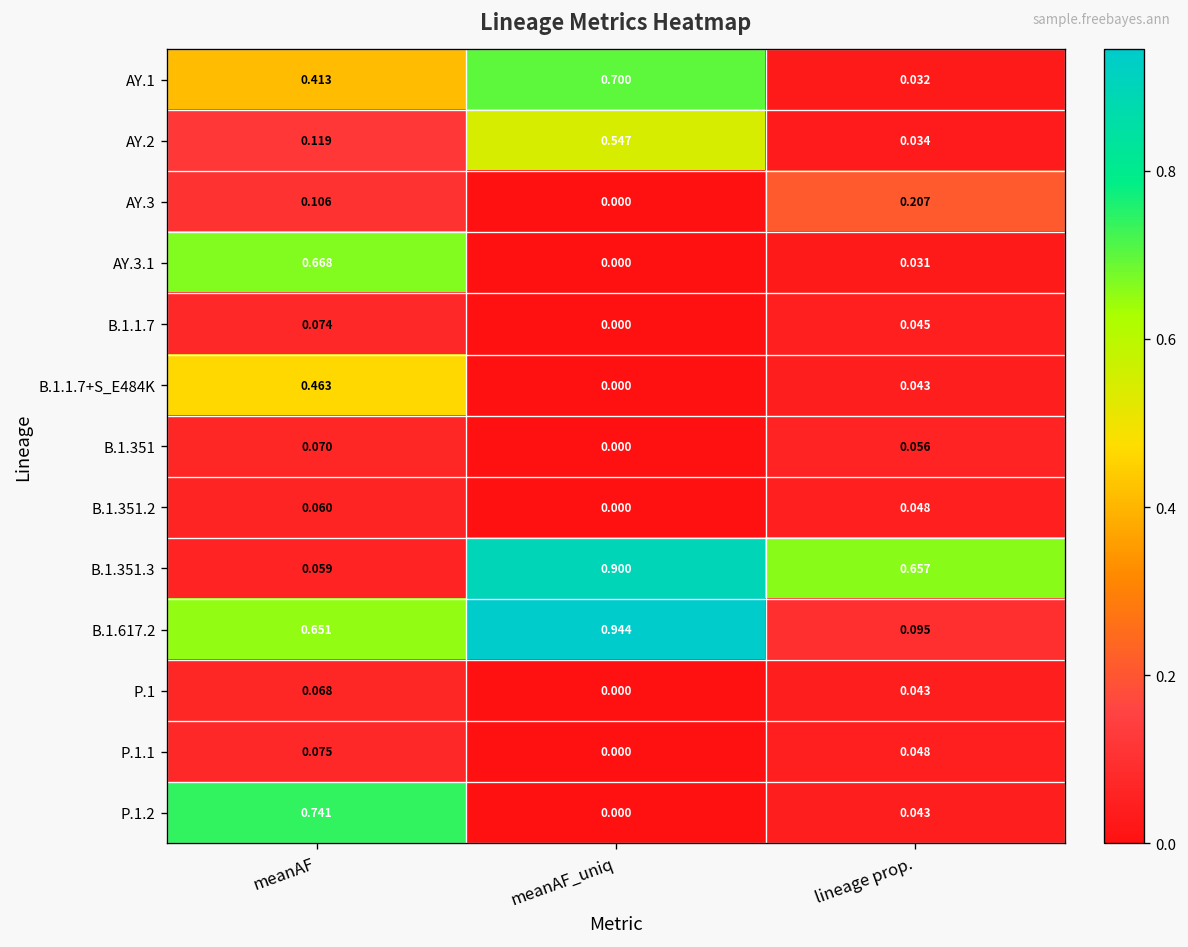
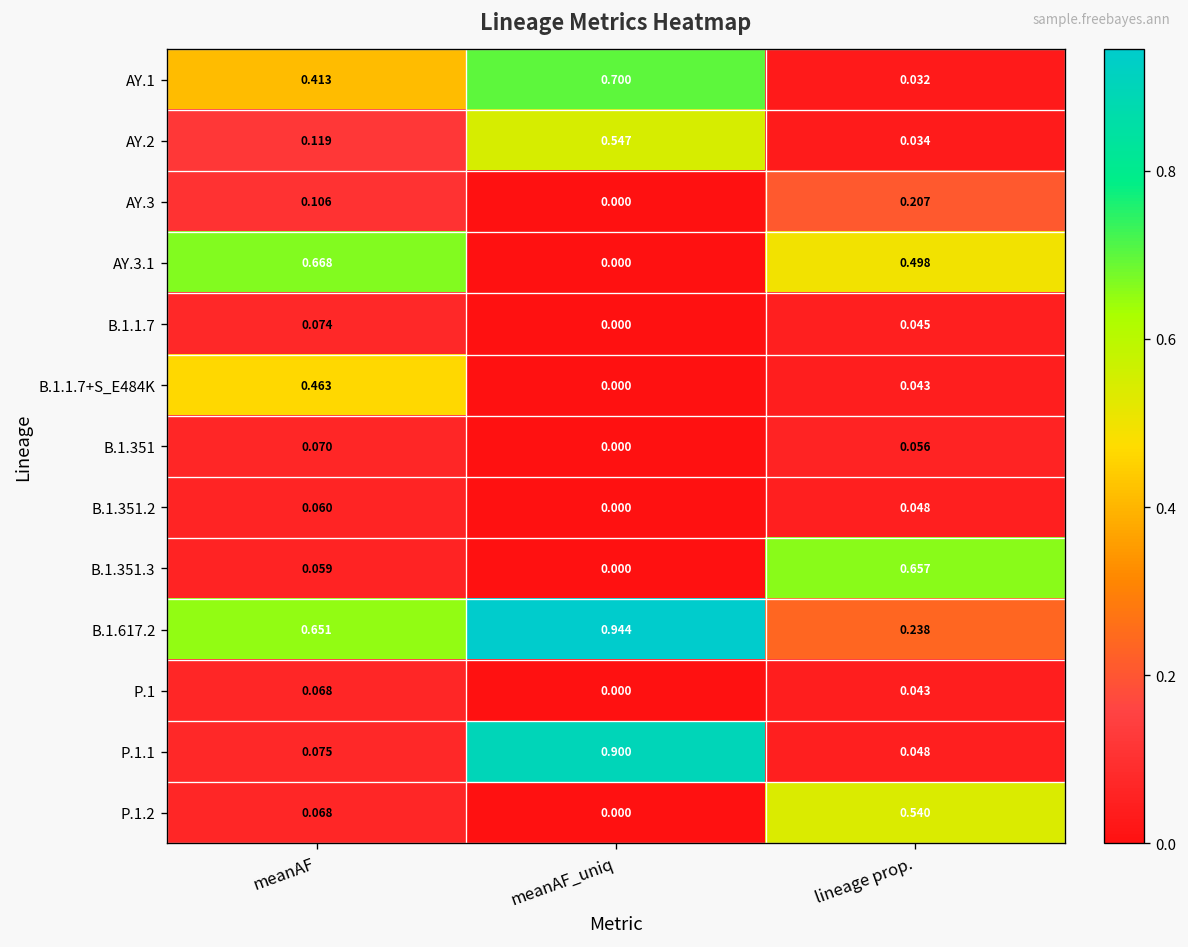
AY.3.1, lineage prop.: 0.031 -> 0.498
B.1.351.3, meanAF_uniq: 0.900 -> 0.000
B.1.617.2, lineage prop.: 0.095 -> 0.238
P.1.1, meanAF_uniq: 0.000 -> 0.900
P.1.2, meanAF: 0.741 -> 0.068
P.1.2, lineage prop.: 0.043 -> 0.540
